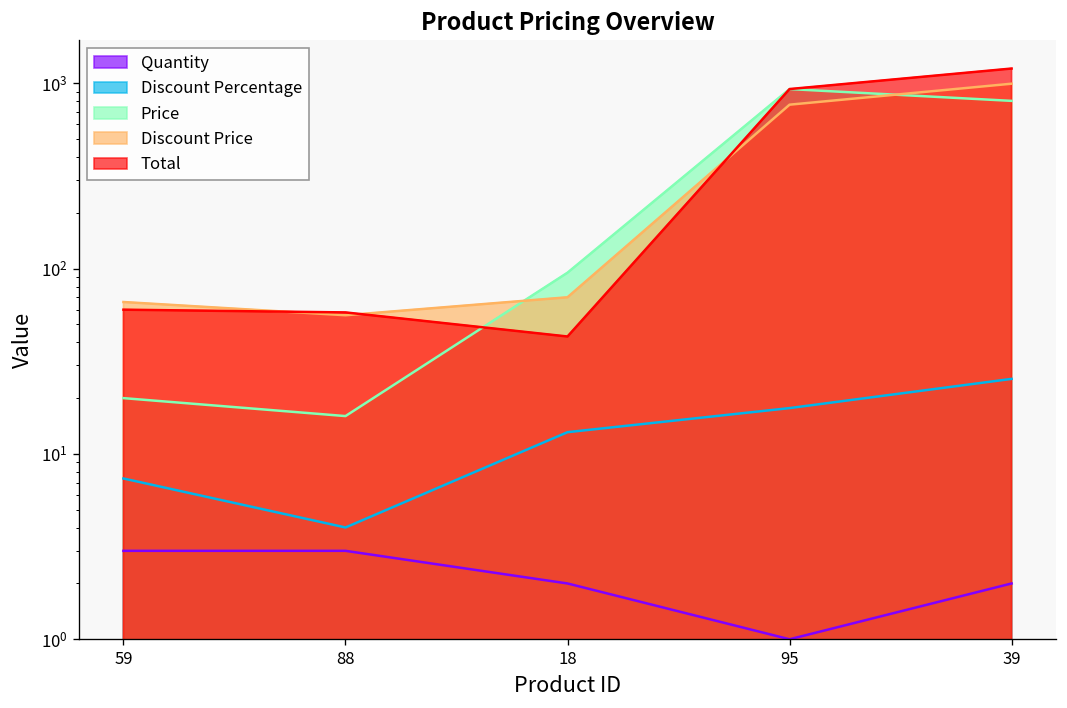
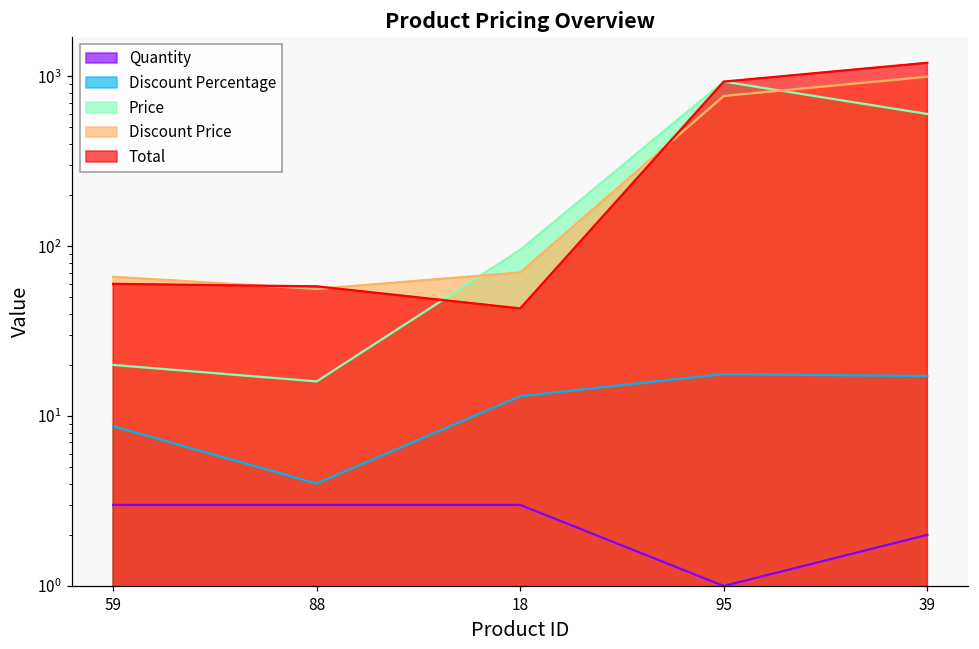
Discount Percentage, 59: 7 -> 9
Quantity, 18: 2 -> 3
Discount Percentage, 39: 25 -> 17
Price, 39: 800 -> 600
